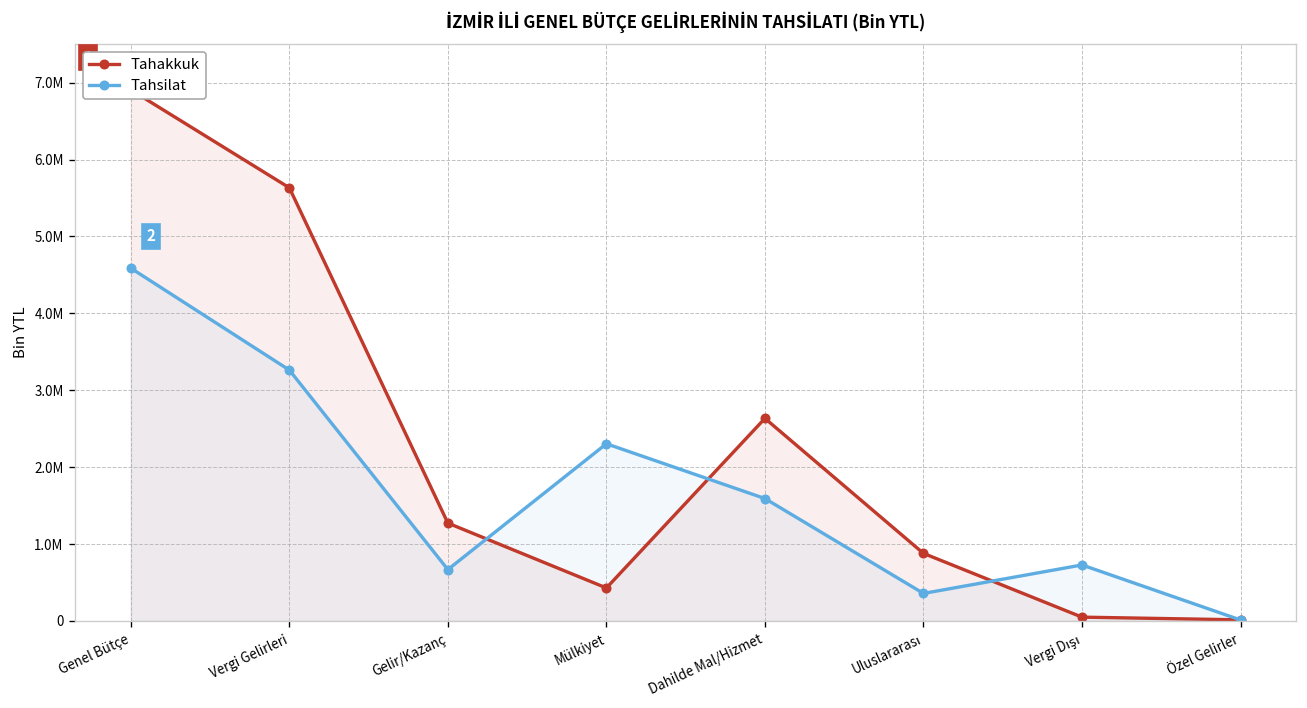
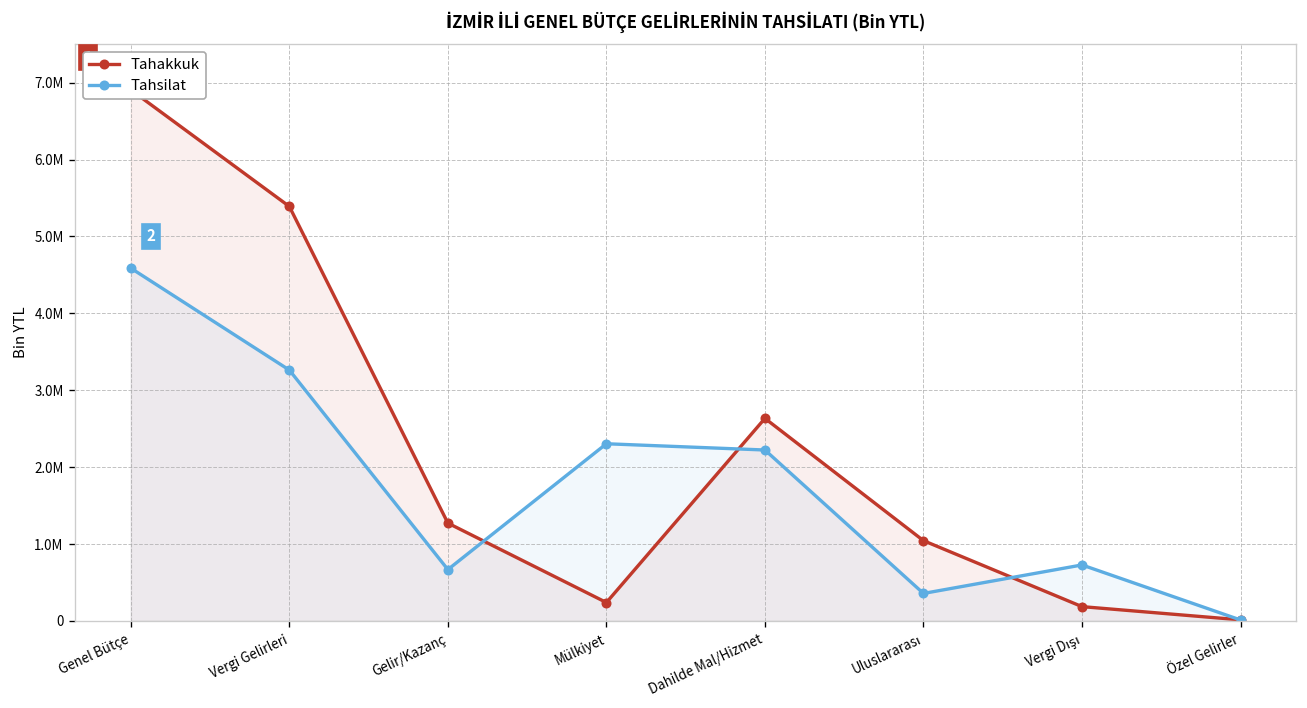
Tahakkuk, Vergi Gelirleri: 5600000 -> 5400000
Tahakkuk, Mülkiyet: 400000 -> 200000
Tahsilat, Dahilde Mal/Hizmet: 1600000 -> 2200000
Tahakkuk, Uluslararası: 900000 -> 1000000
Tahakkuk, Vergi Dışı: 0 -> 200000
